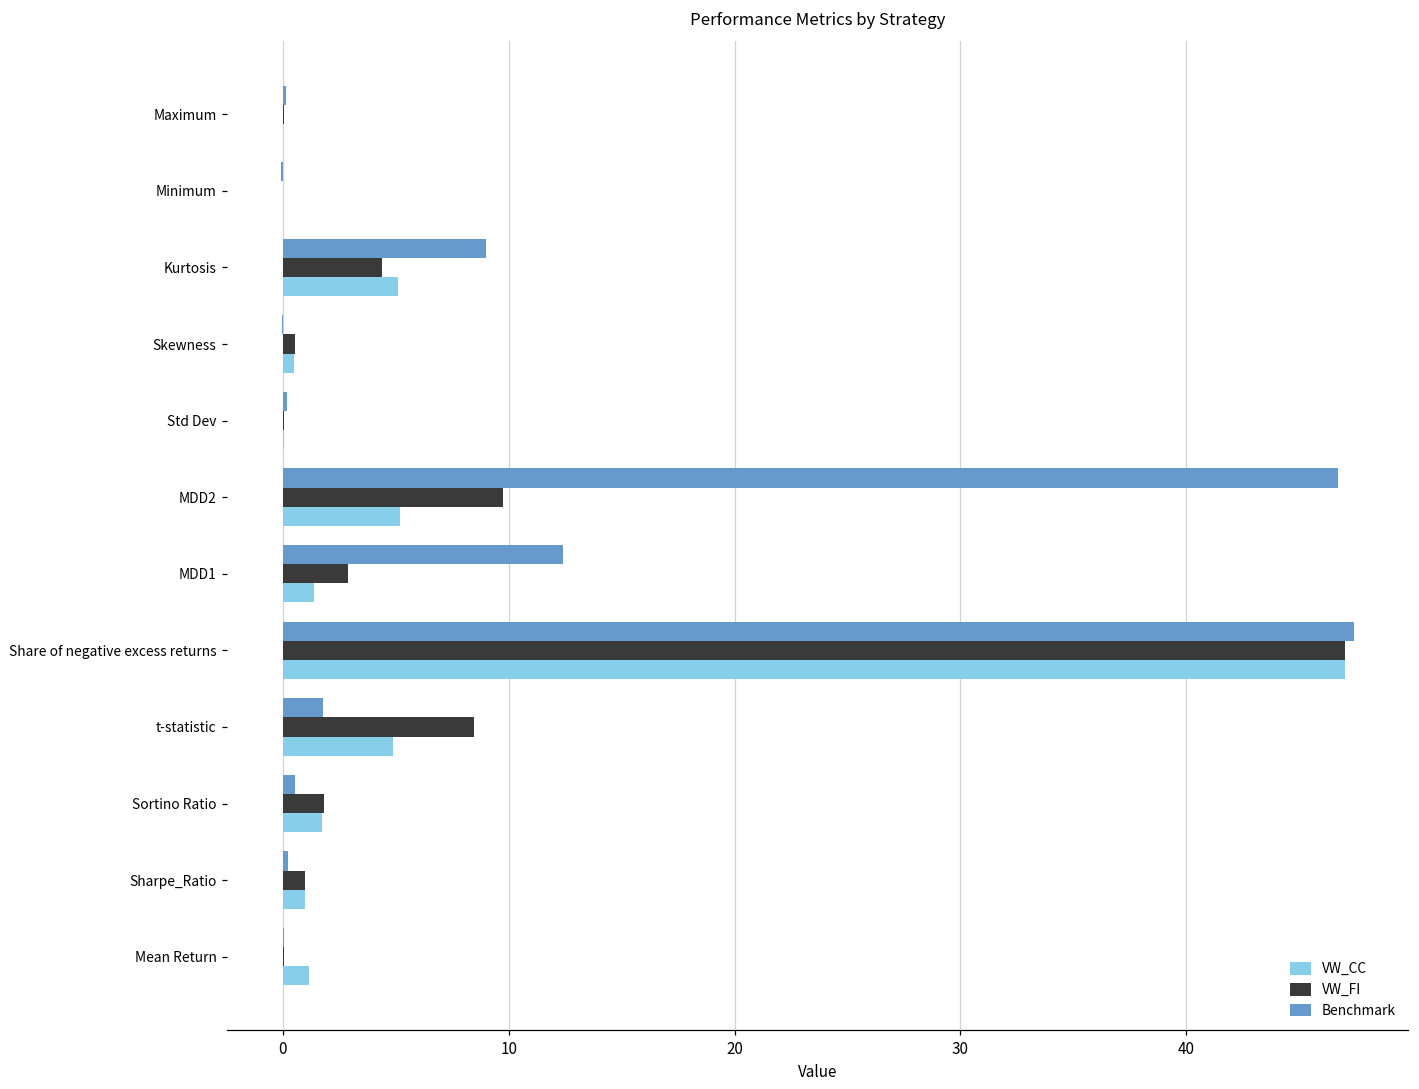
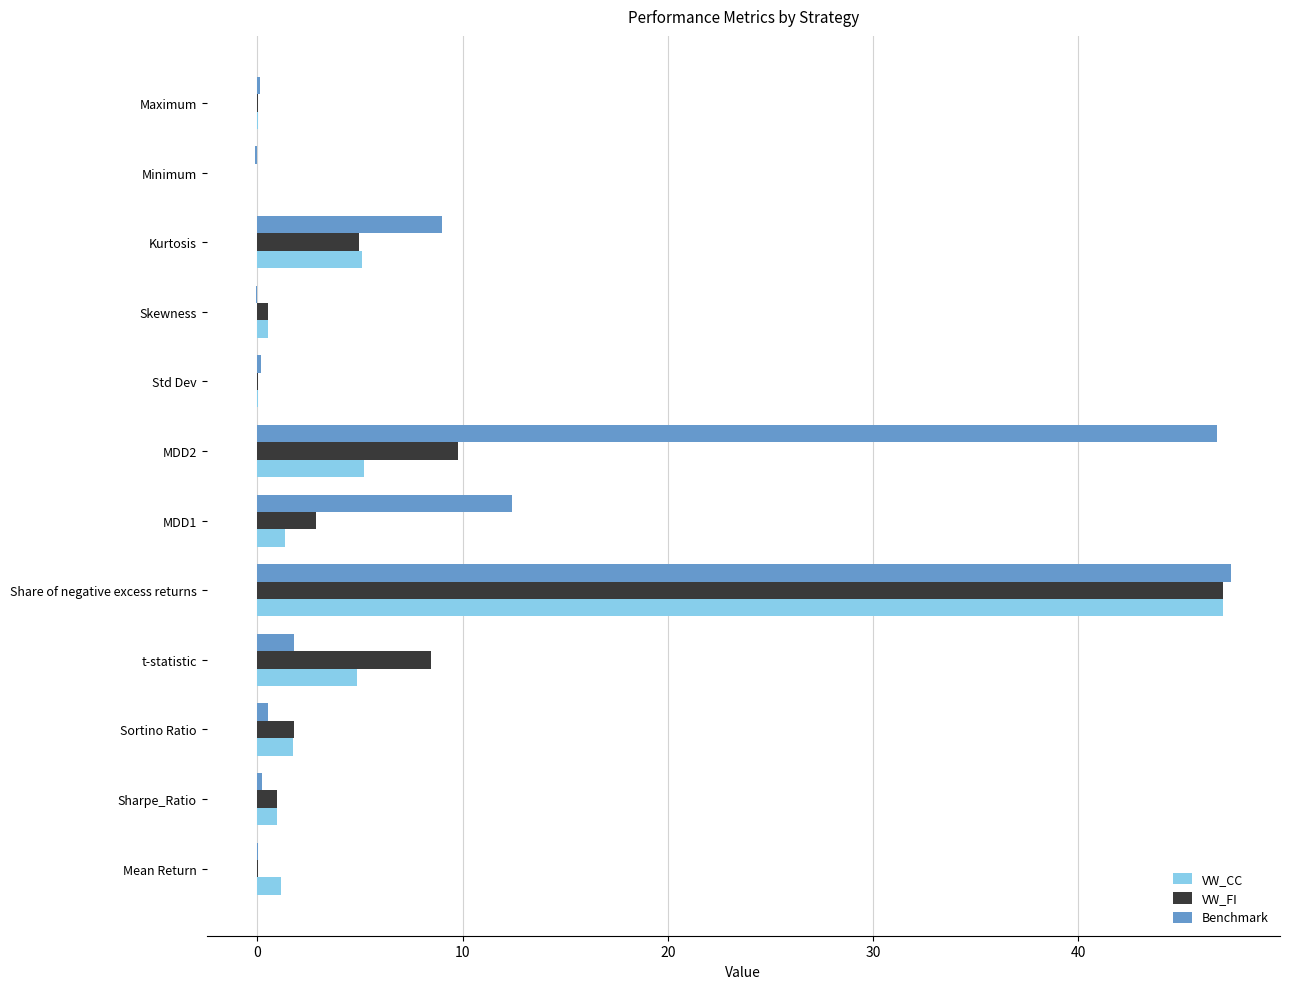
VW_FI, Kurtosis: 4.4 -> 5.0
